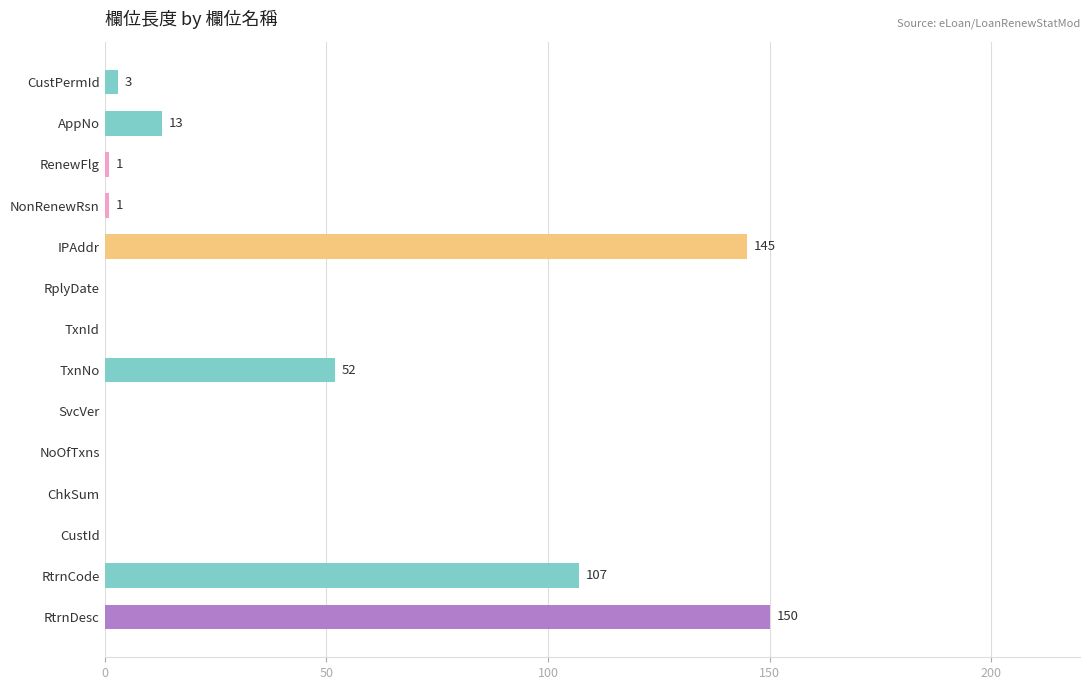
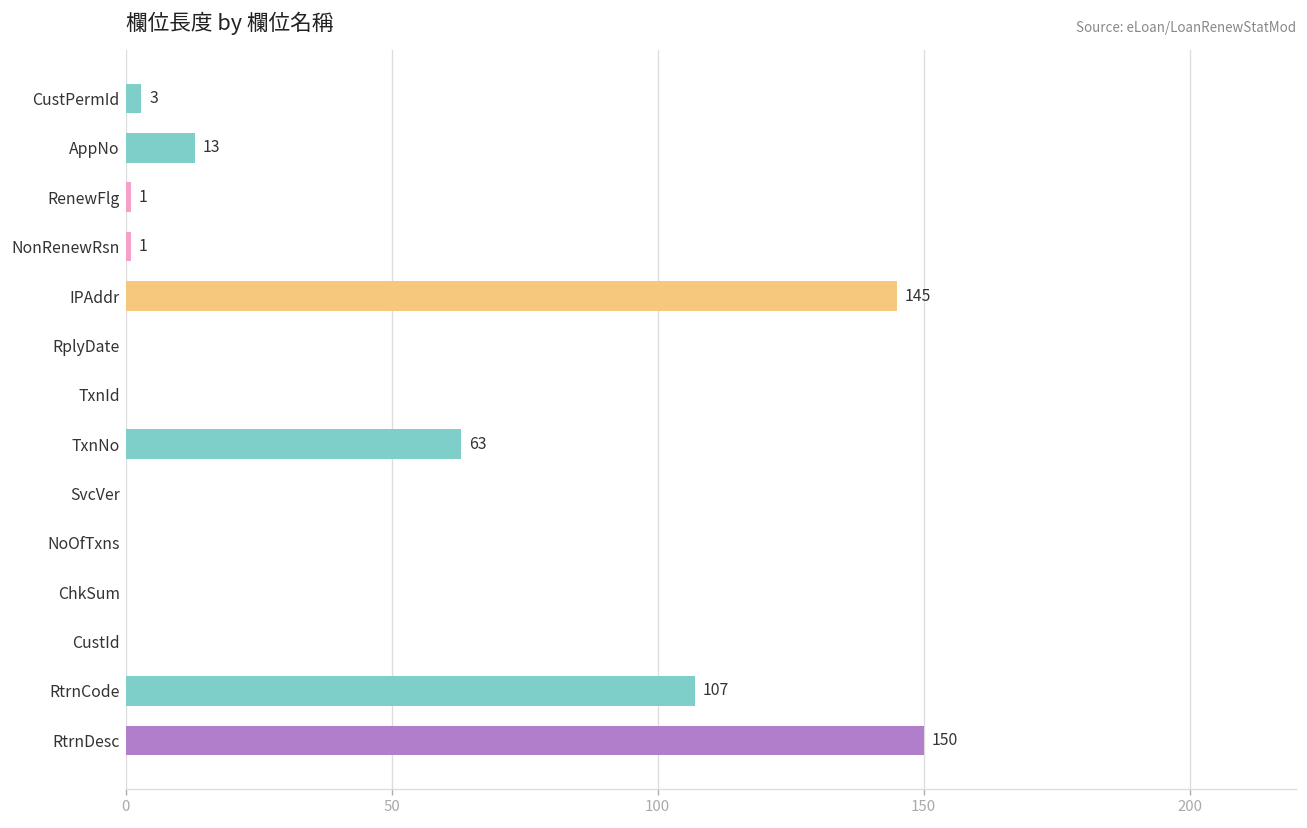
TxnNo: 52 -> 63
